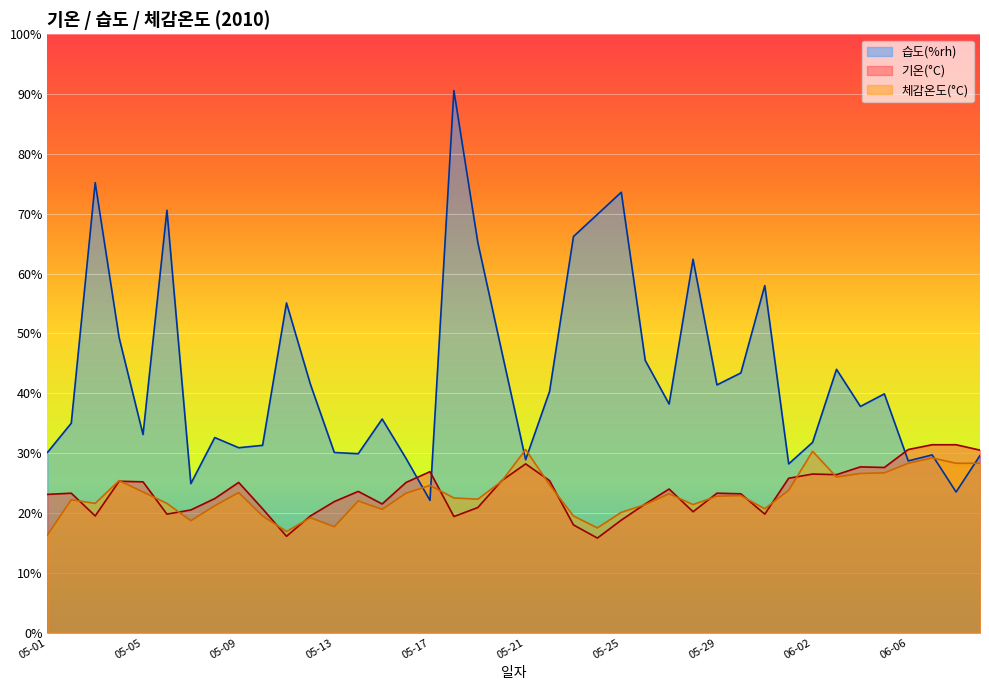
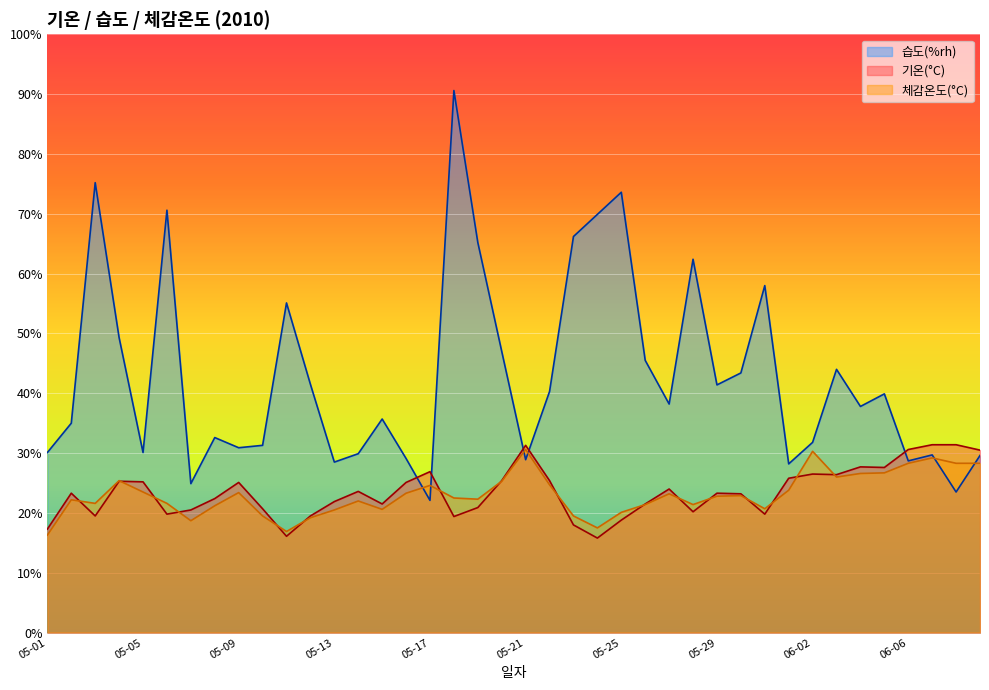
기온(°C), 05-01: 23% -> 17%
습도(%rh), 05-05: 33% -> 30%
습도(%rh), 05-13: 30% -> 29%
체감온도(°C), 05-13: 18% -> 21%
기온(°C), 05-21: 28% -> 31%
